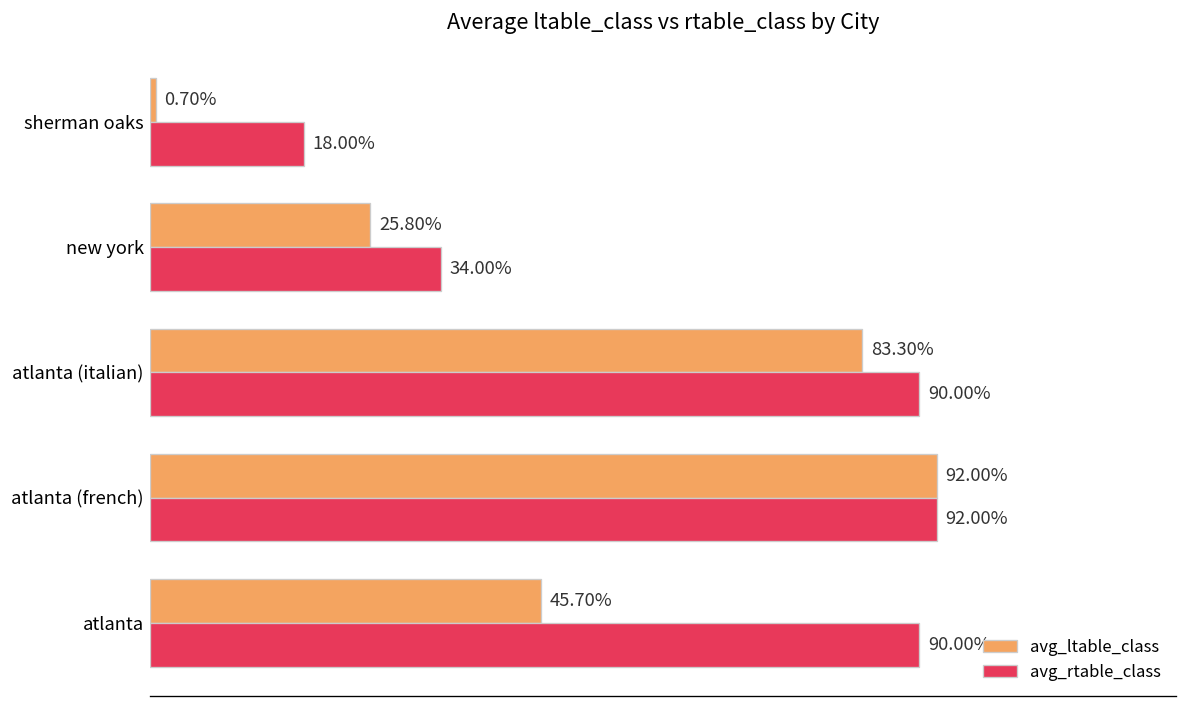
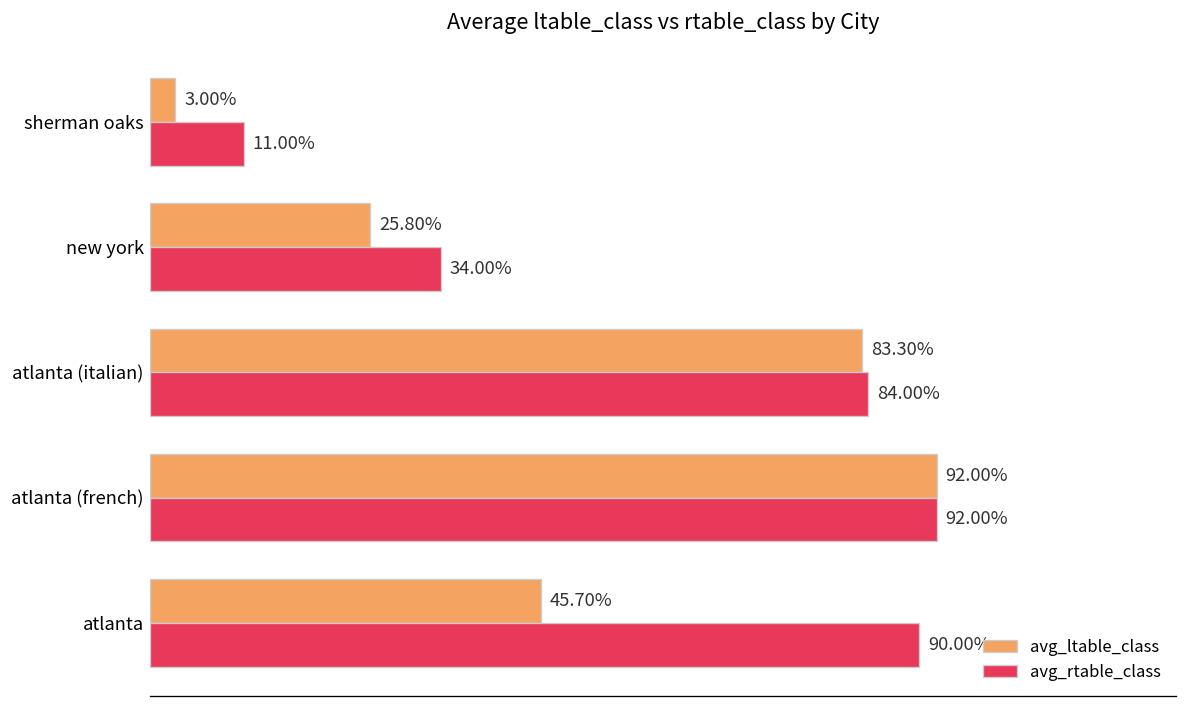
avg_ltable_class, sherman oaks: 0.70% -> 3.00%
avg_rtable_class, sherman oaks: 18.00% -> 11.00%
avg_rtable_class, atlanta (italian): 90.00% -> 84.00%
